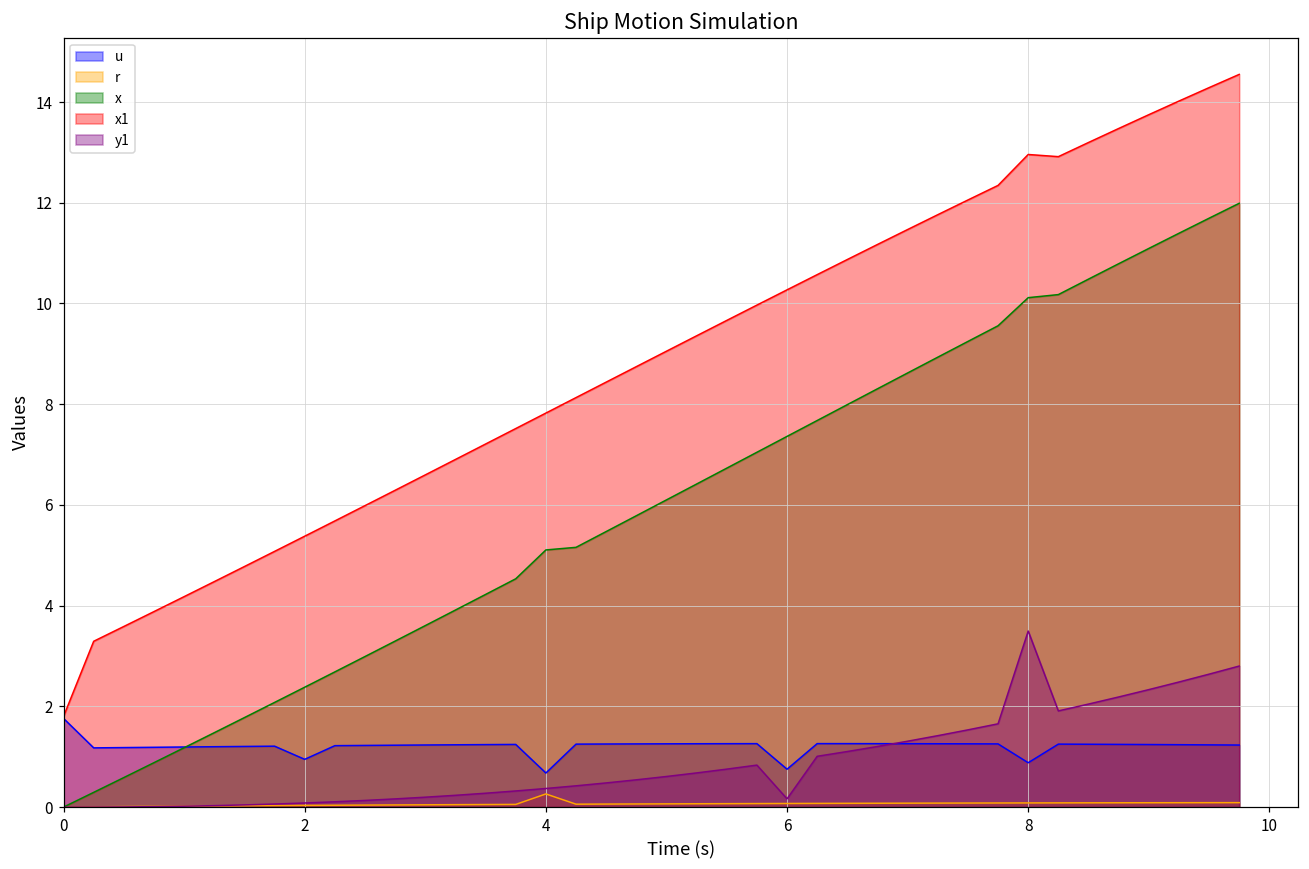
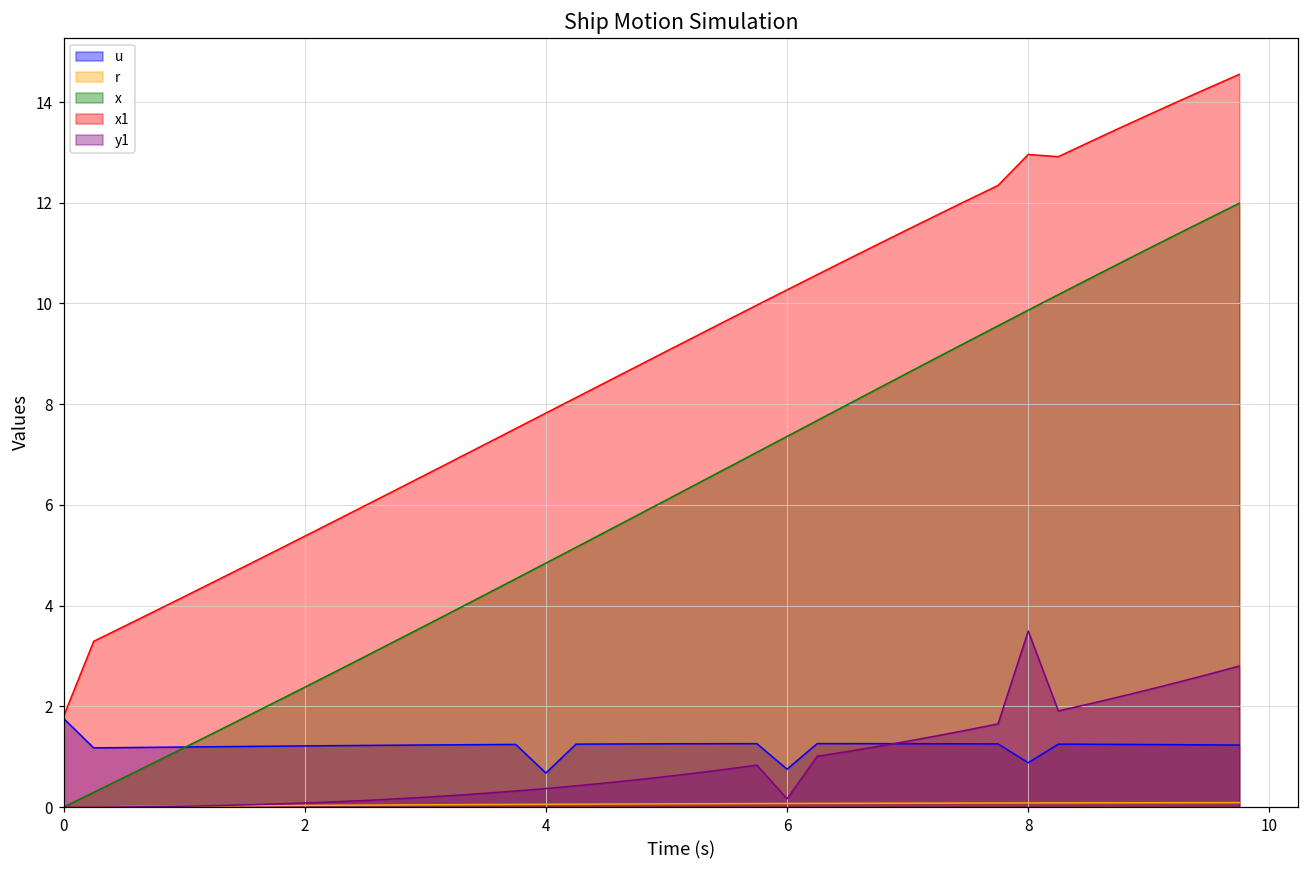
u, 2: 0.9 -> 1.2
r, 4: 0.3 -> 0.1
x, 4: 5.1 -> 4.8
x, 8: 10.1 -> 9.9
